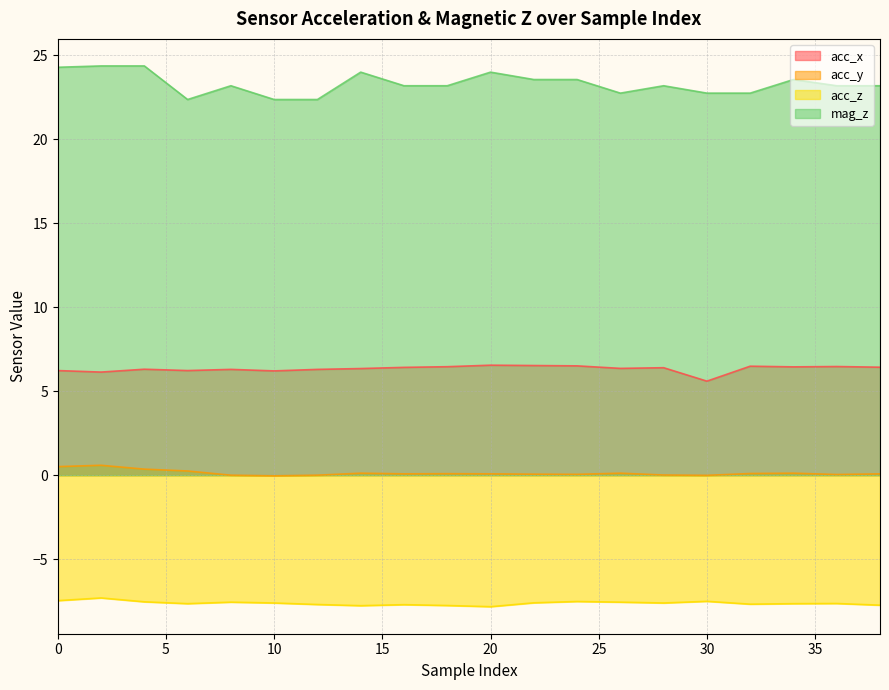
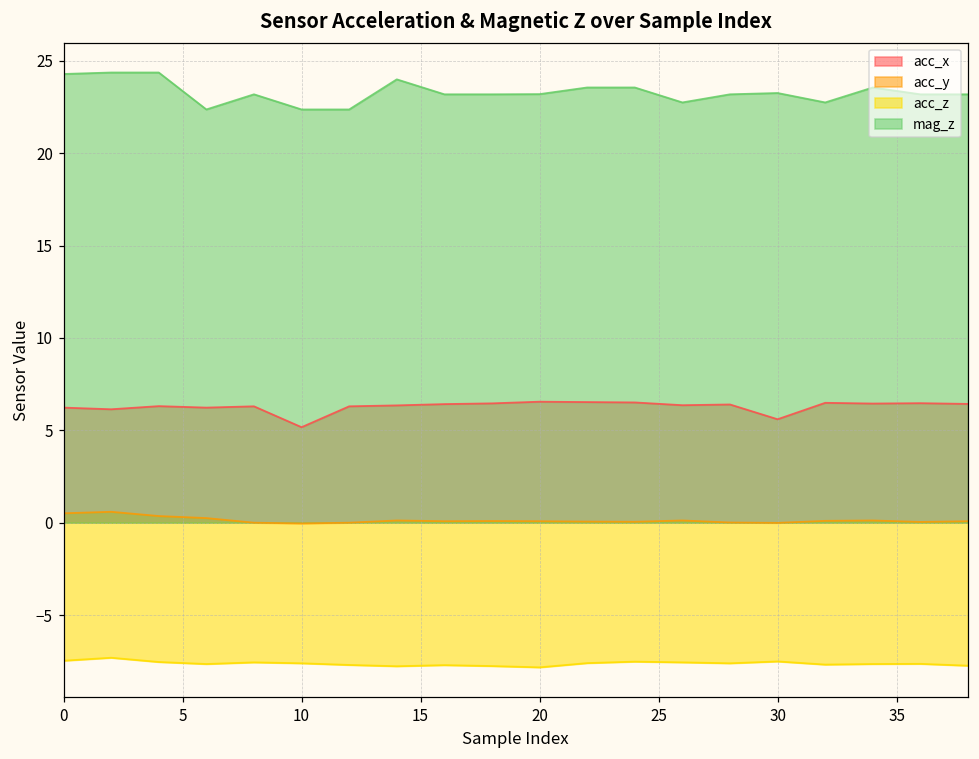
acc_x, 10: 6.2 -> 5.2
mag_z, 20: 24.0 -> 23.2
mag_z, 30: 22.8 -> 23.3
